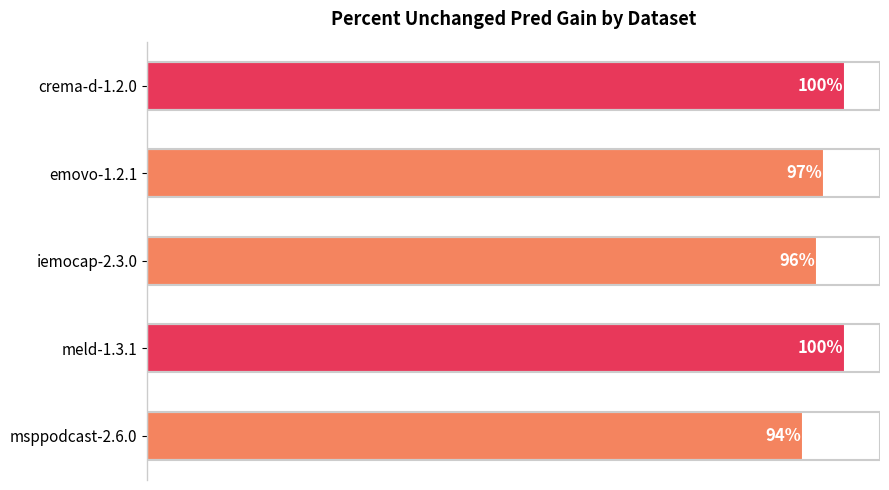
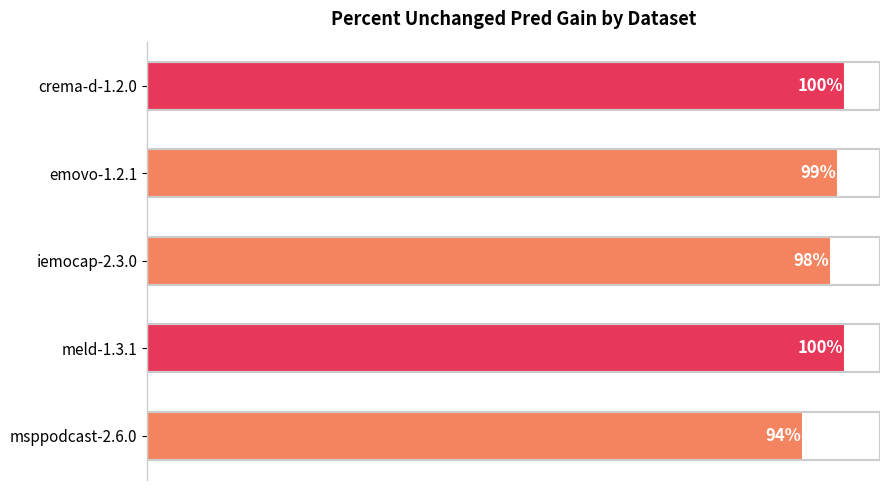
emovo-1.2.1: 97% -> 99%
iemocap-2.3.0: 96% -> 98%
